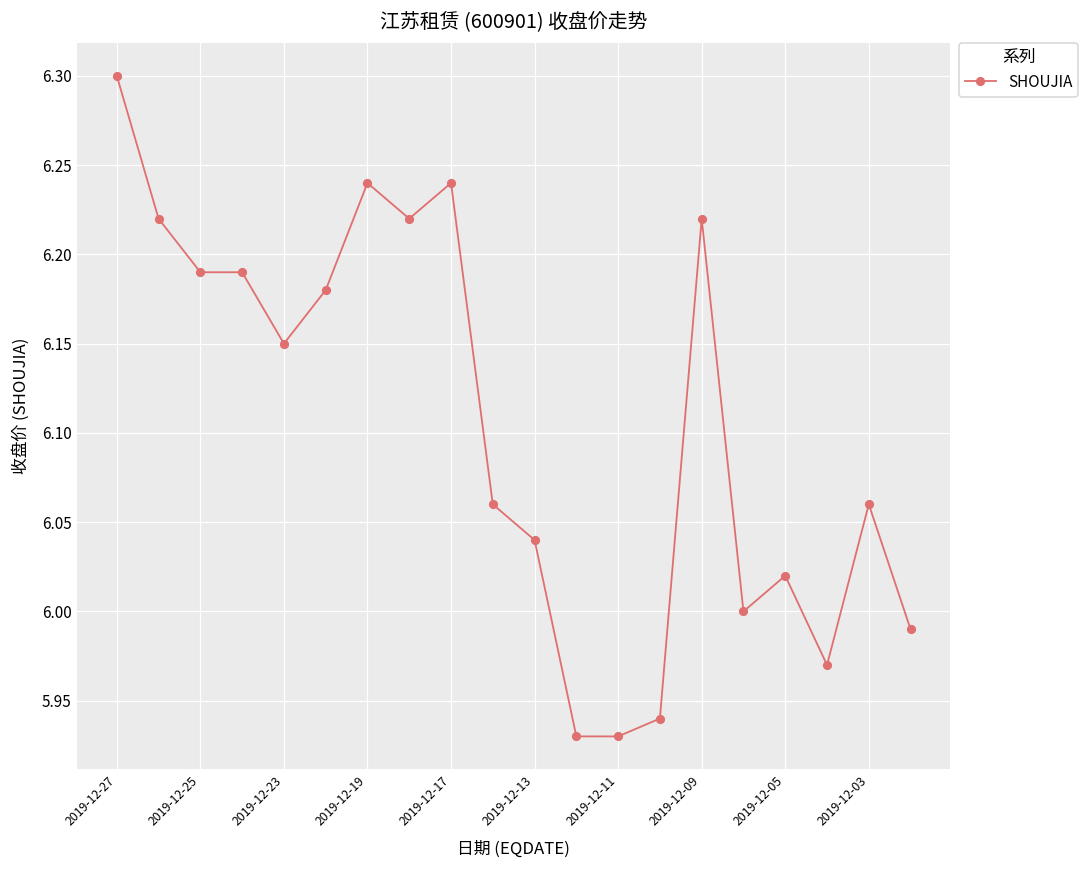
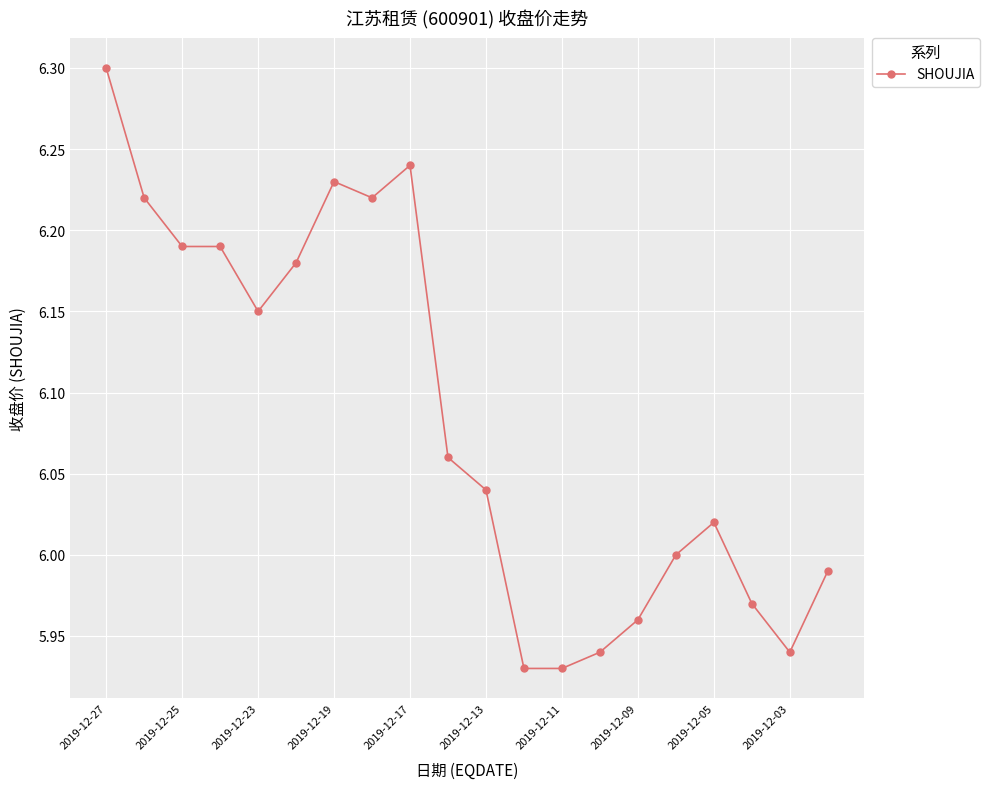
2019-12-19: 6.24 -> 6.23
2019-12-09: 6.22 -> 5.96
2019-12-03: 6.06 -> 5.94
